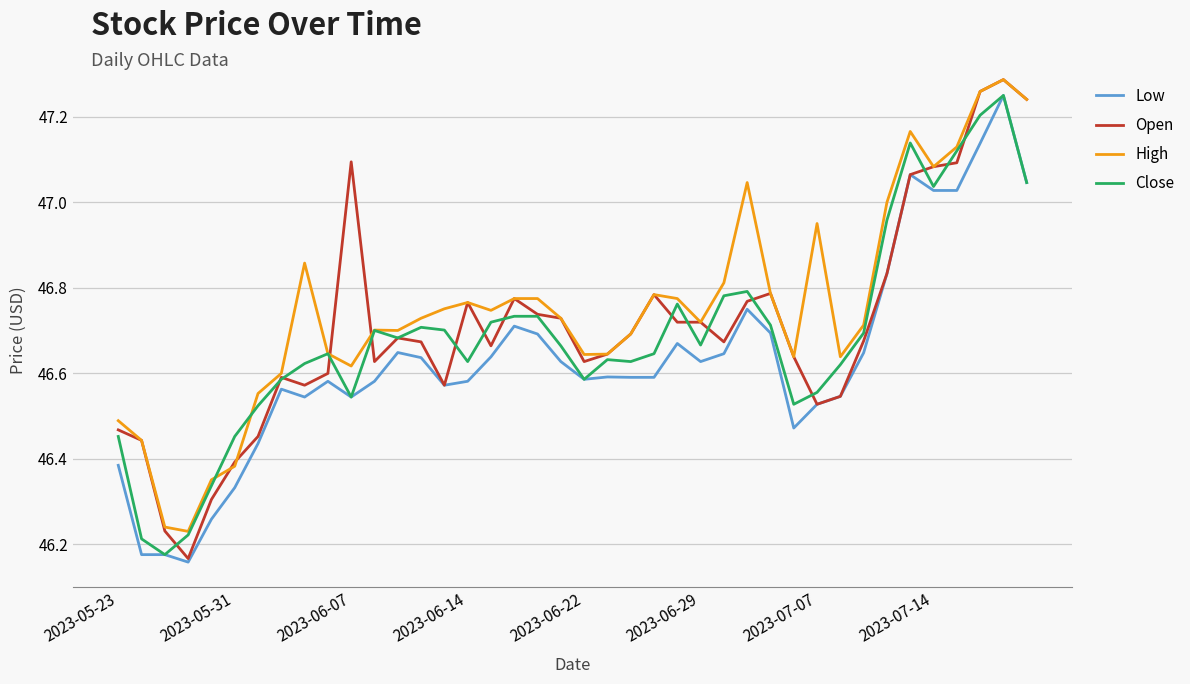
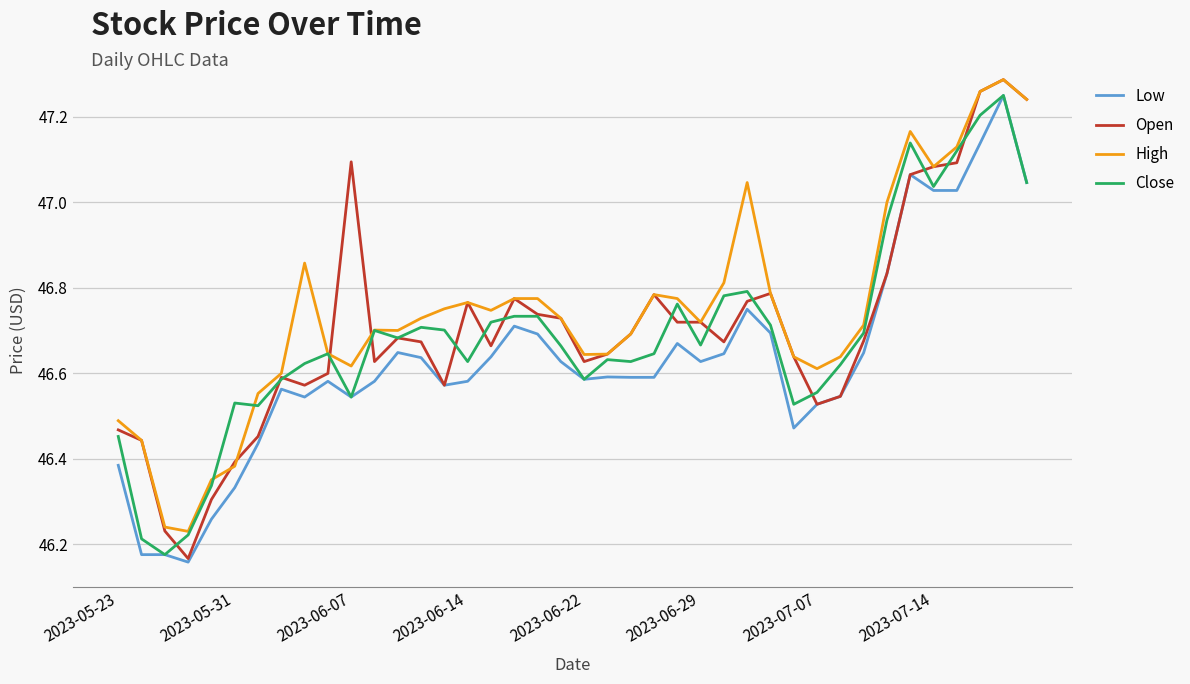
Close, 2023-05-31: 46.45 -> 46.53
High, 2023-07-07: 46.95 -> 46.61
